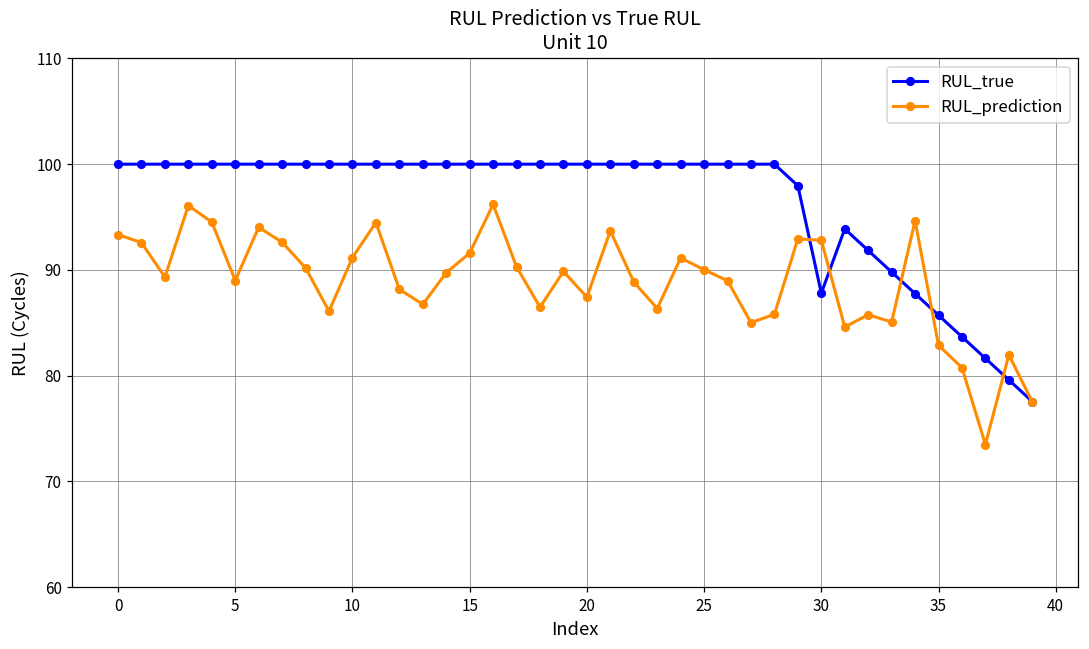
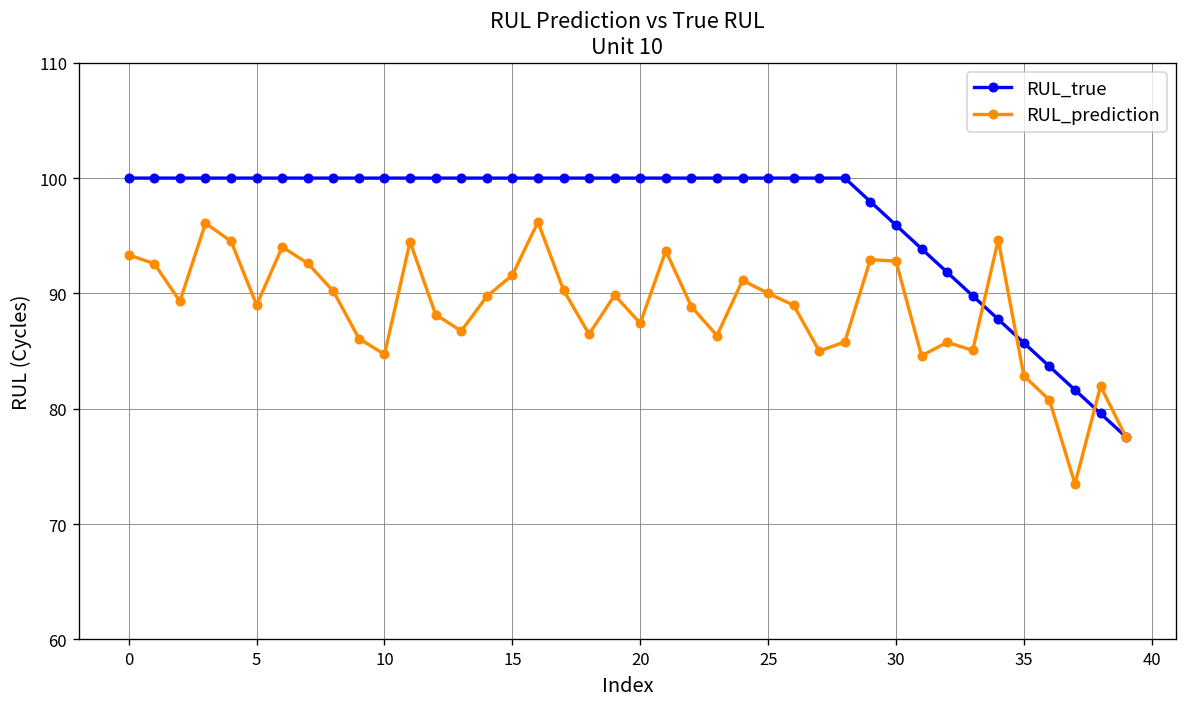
RUL_prediction, 10: 91 -> 85
RUL_true, 30: 88 -> 96
